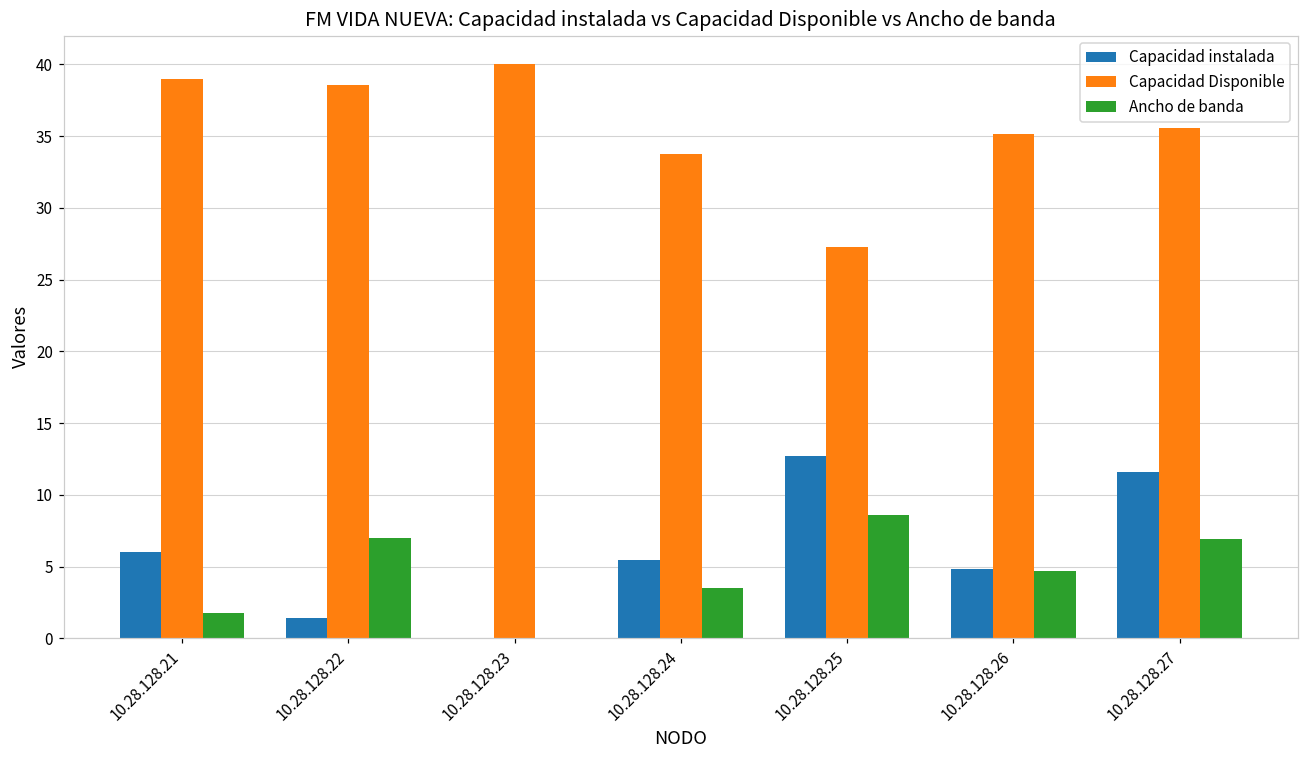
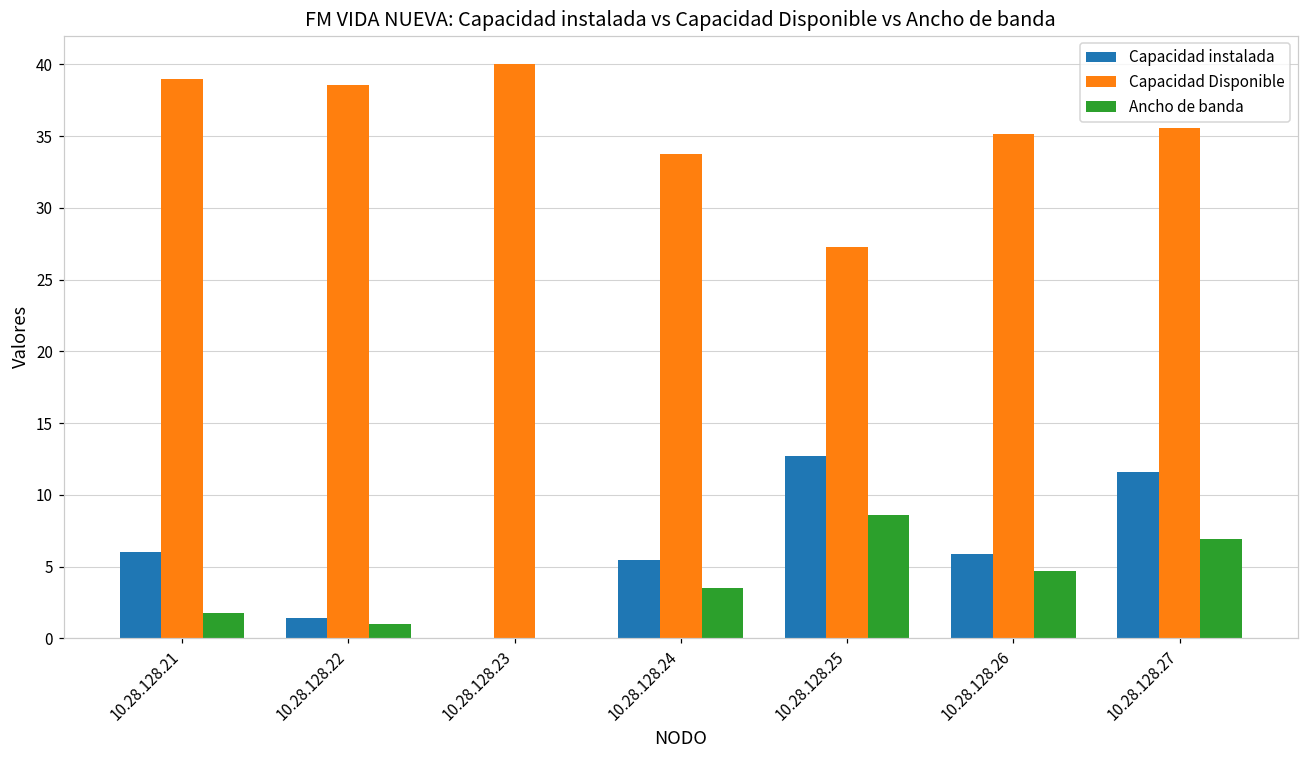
Ancho de banda, 10.28.128.22: 7 -> 1
Capacidad instalada, 10.28.128.26: 4.9 -> 5.9
